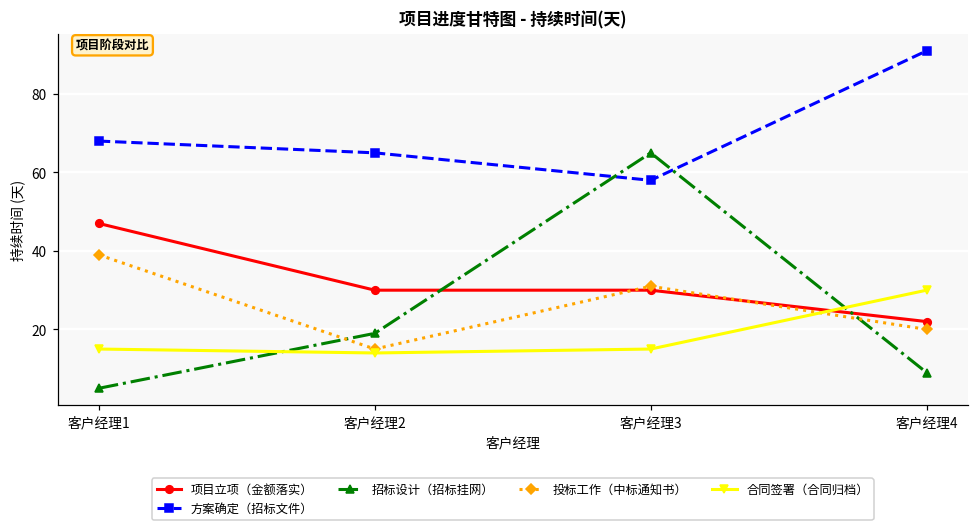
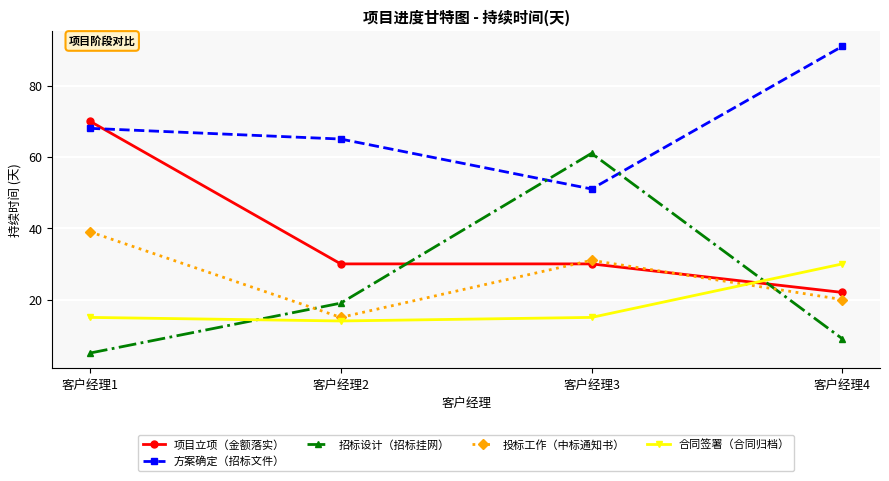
项目立项（金额落实）, 客户经理1: 47 -> 70
方案确定（招标文件）, 客户经理3: 58 -> 51
招标设计（招标挂网）, 客户经理3: 65 -> 61
